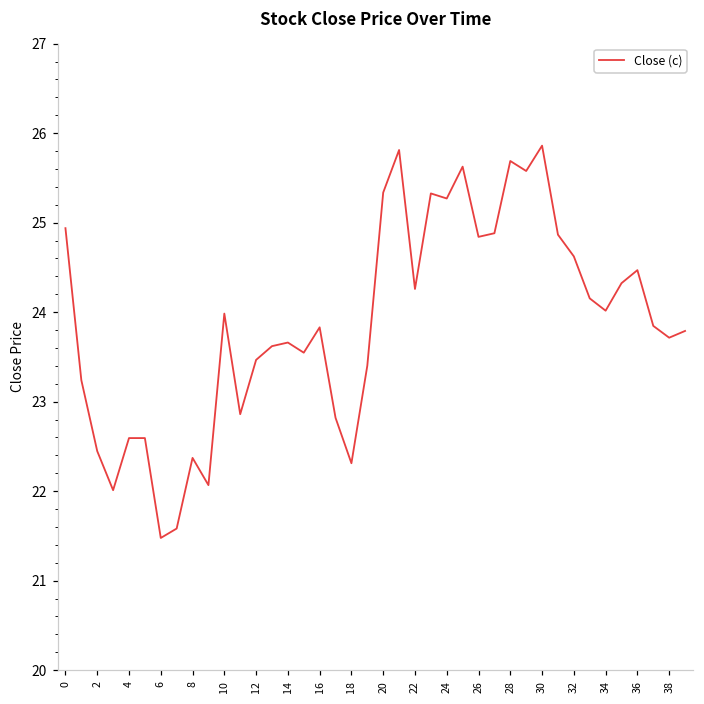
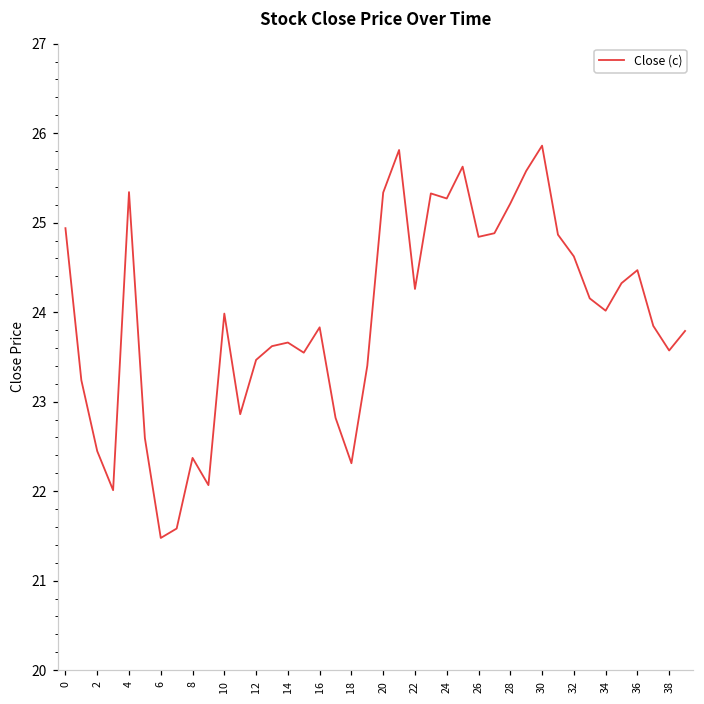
4: 22.6 -> 25.3
28: 25.7 -> 25.2
38: 23.7 -> 23.6
